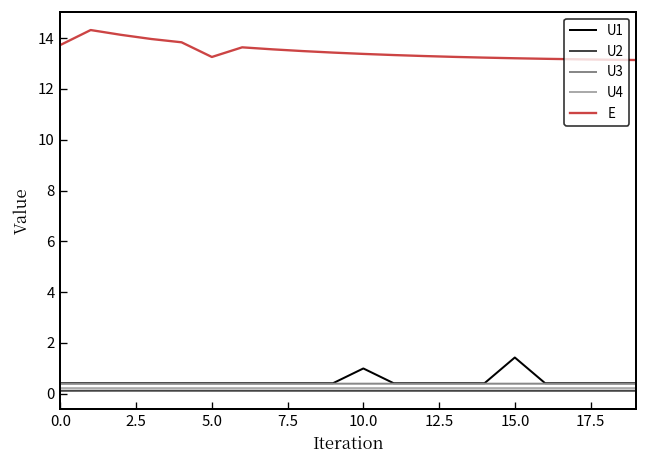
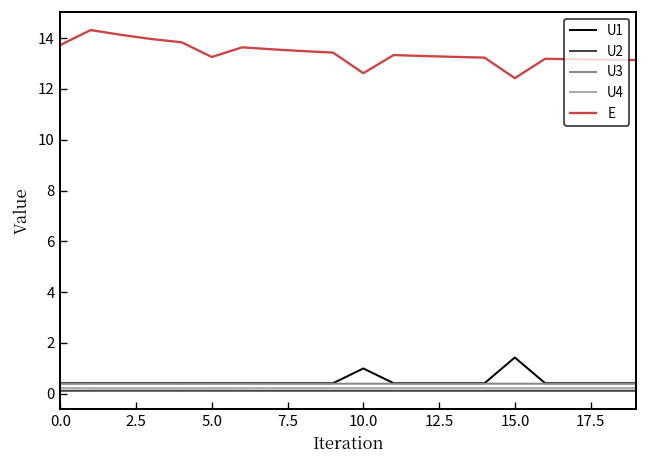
E, 10.0: 13.4 -> 12.6
E, 15.0: 13.2 -> 12.4
